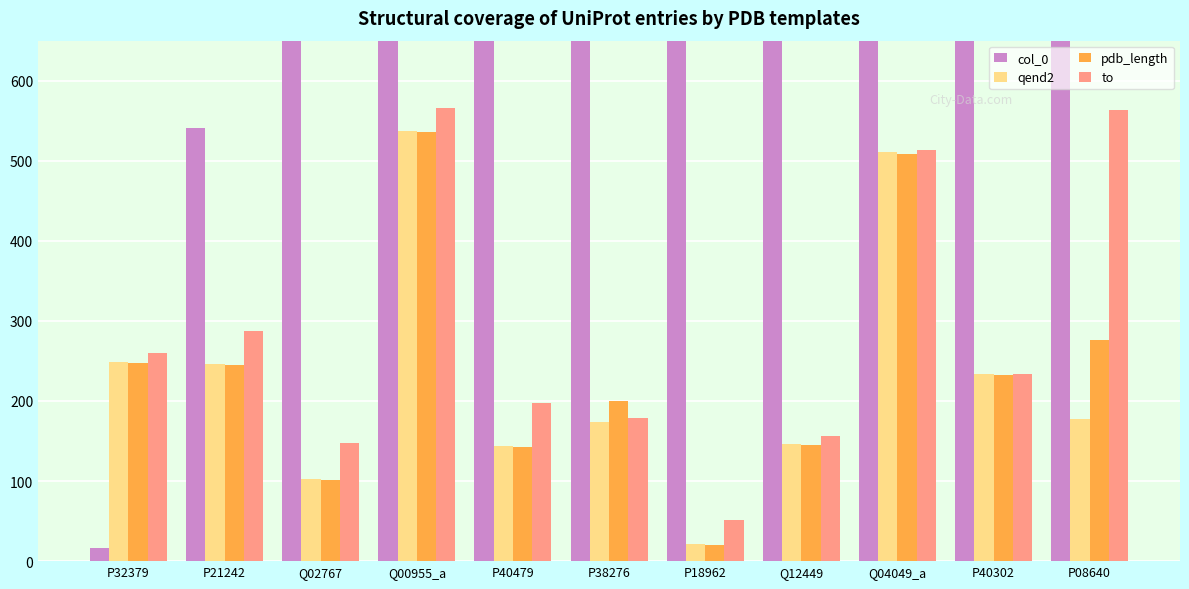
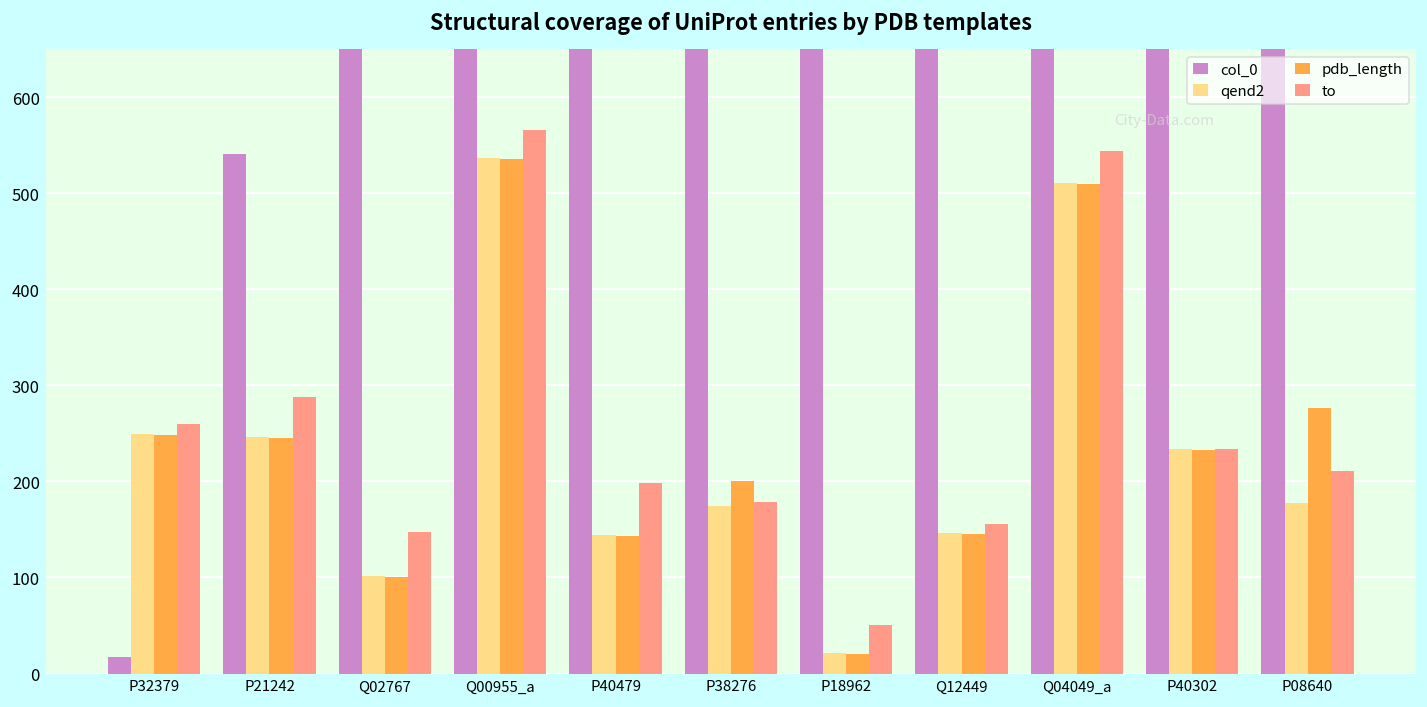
to, Q04049_a: 510 -> 540
to, P08640: 560 -> 210
